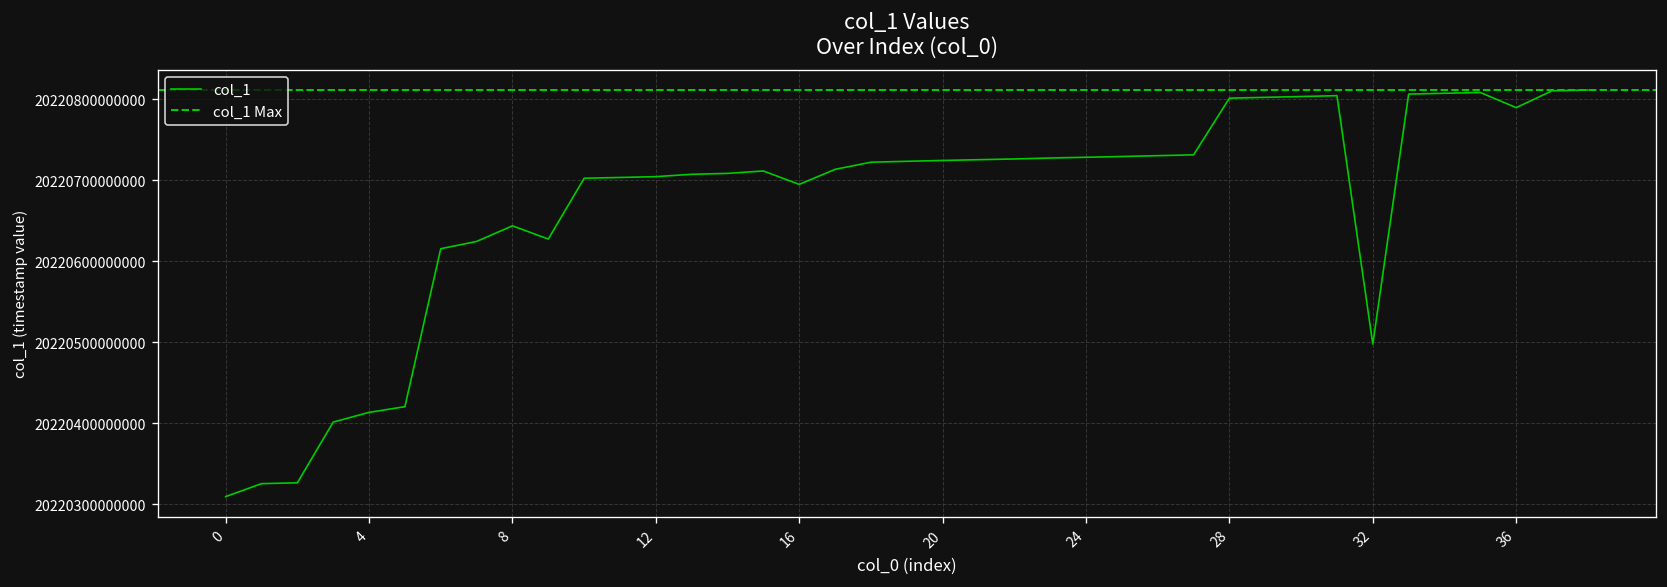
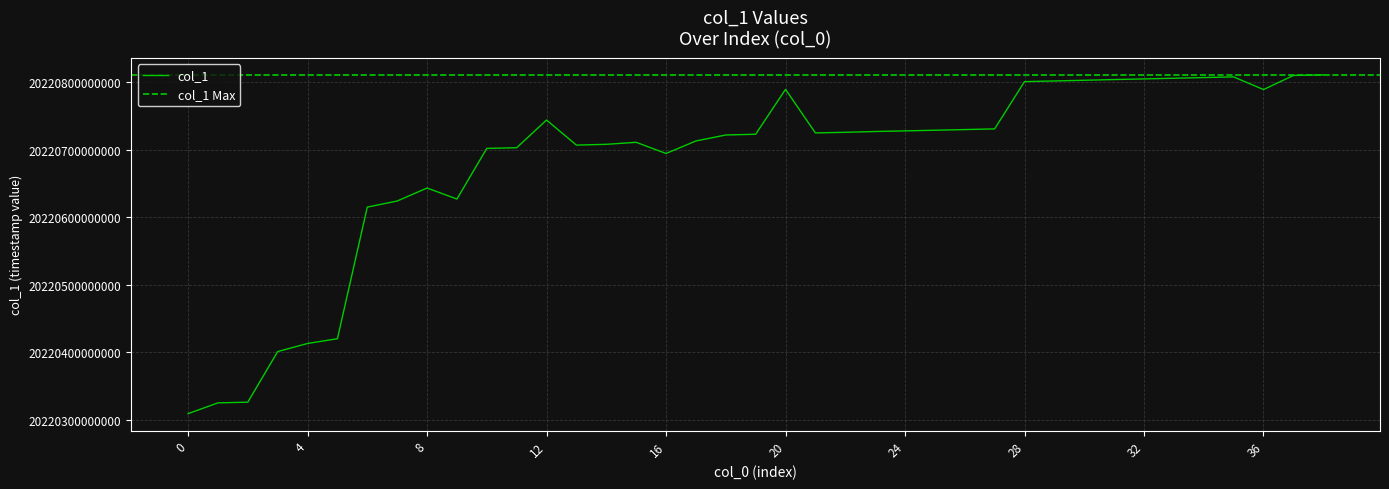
12: 20220700000000 -> 20220740000000
20: 20220720000000 -> 20220790000000
32: 20220500000000 -> 20220810000000
